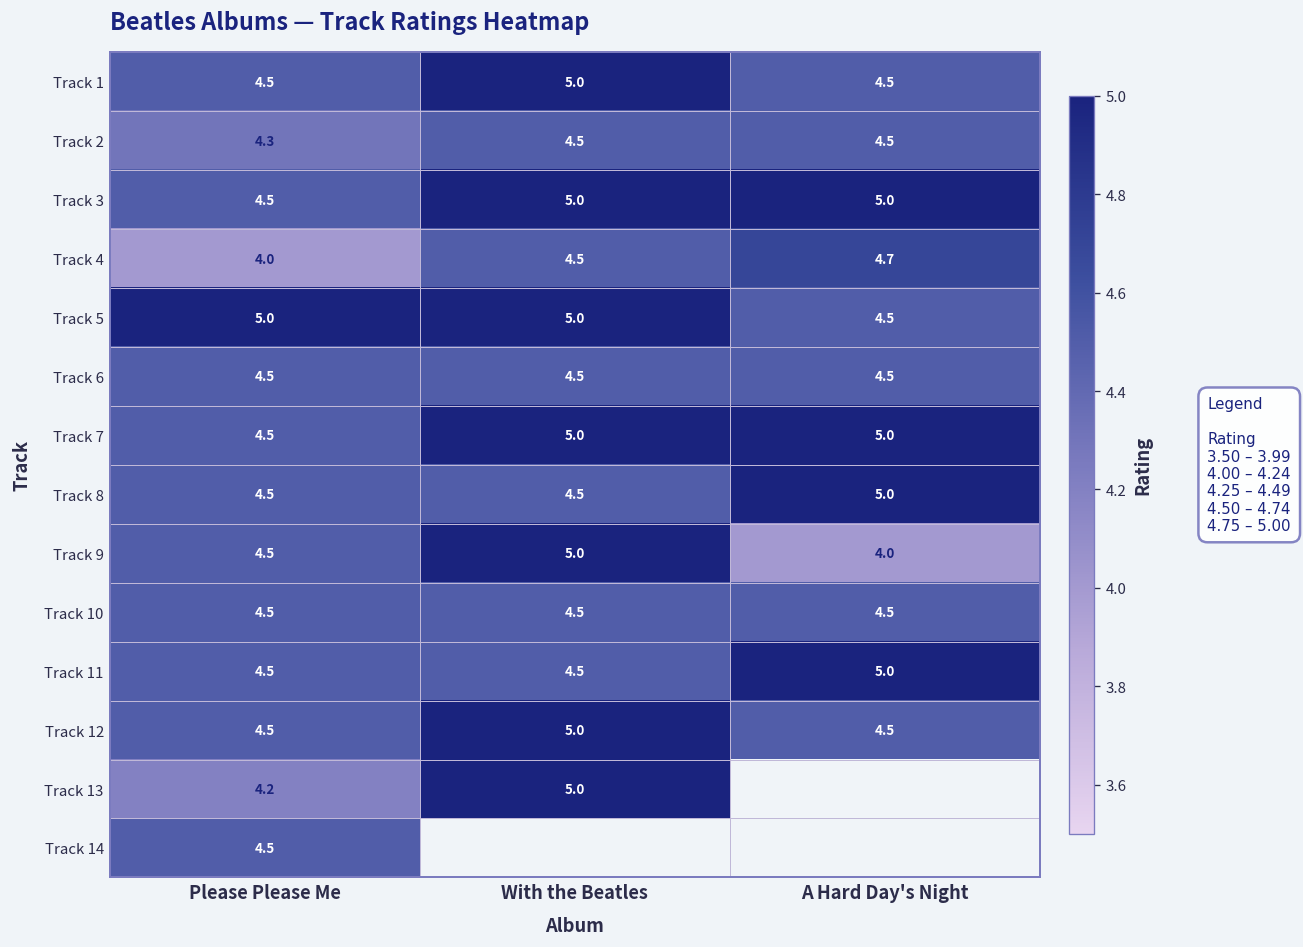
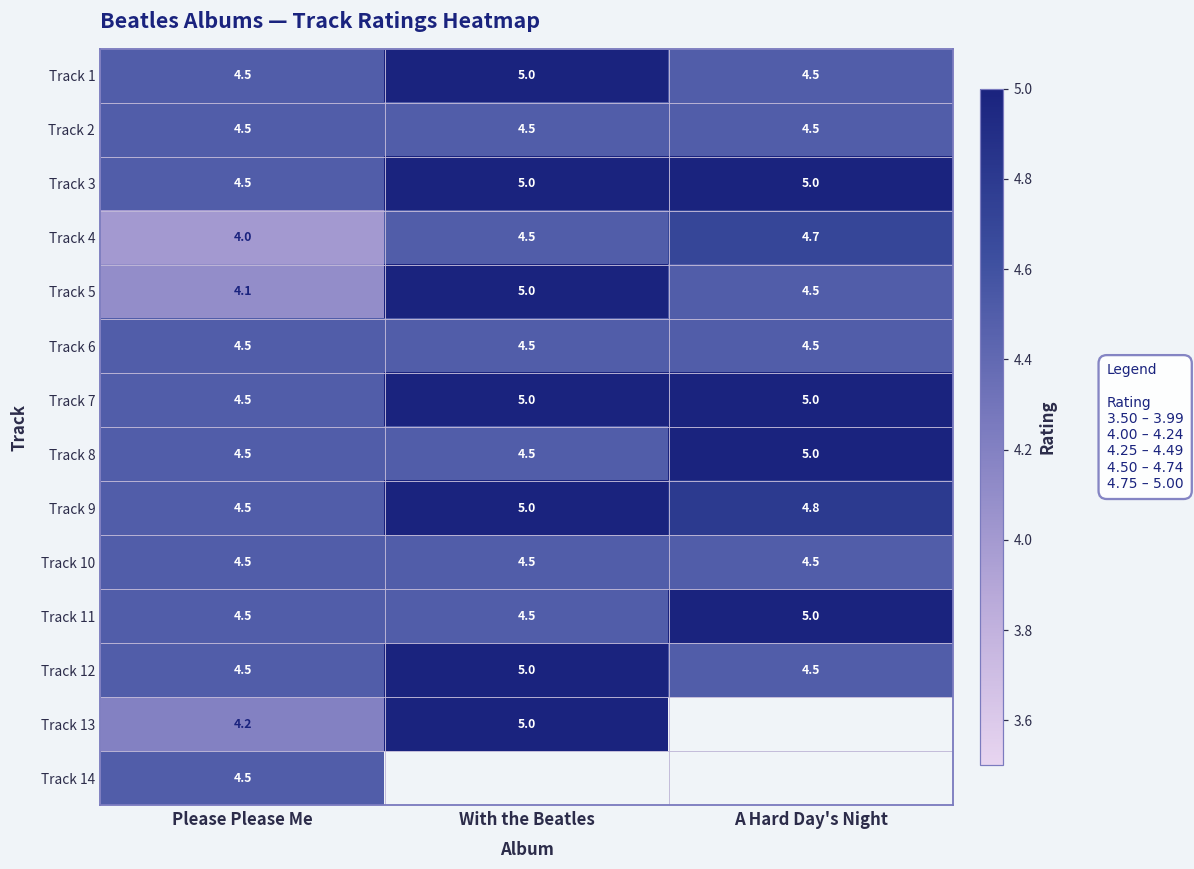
Track 2, Please Please Me: 4.3 -> 4.5
Track 5, Please Please Me: 5.0 -> 4.1
Track 9, A Hard Day's Night: 4.0 -> 4.8
